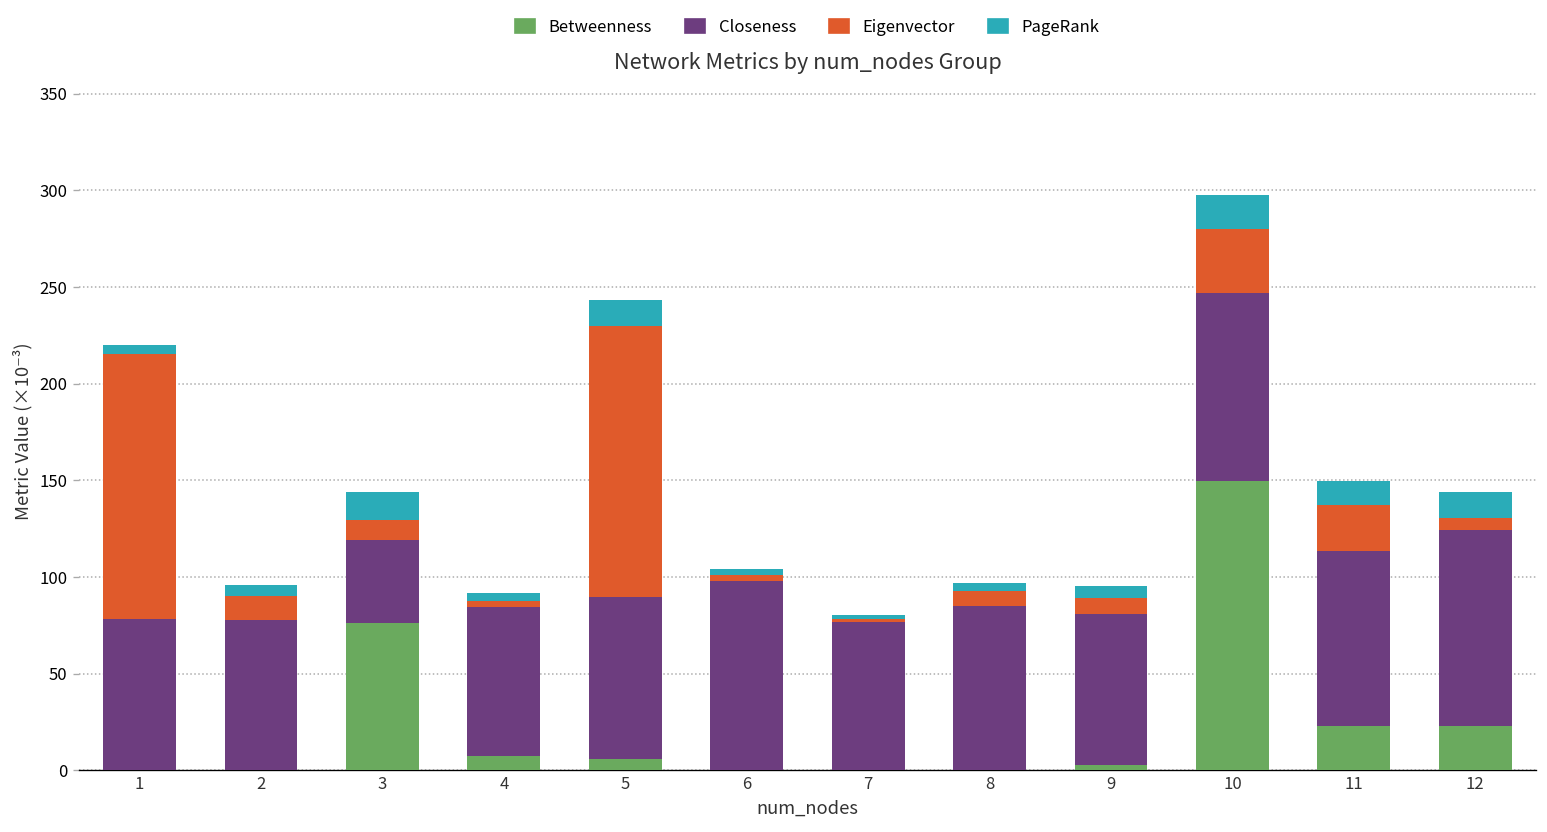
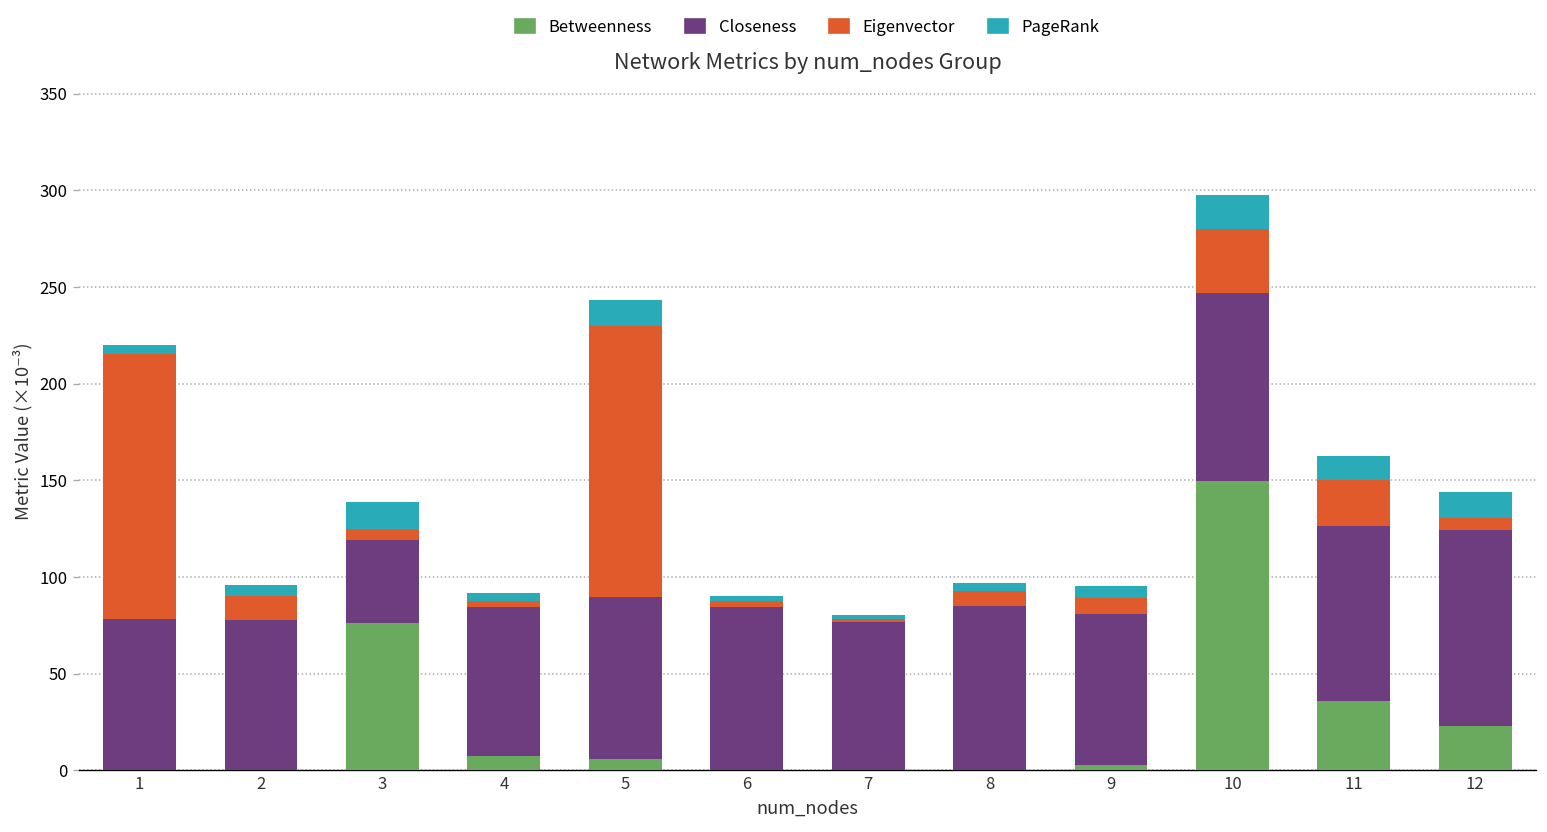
Eigenvector, 3: 10 -> 5
Closeness, 6: 98 -> 84
Betweenness, 11: 23 -> 36
